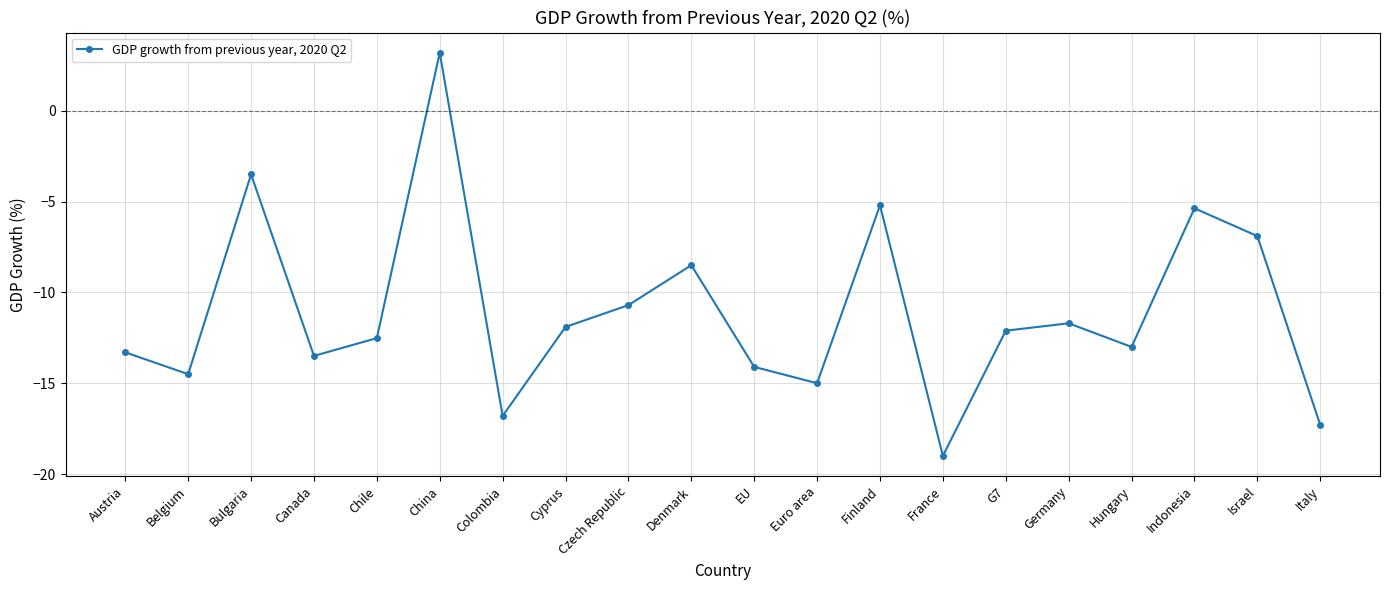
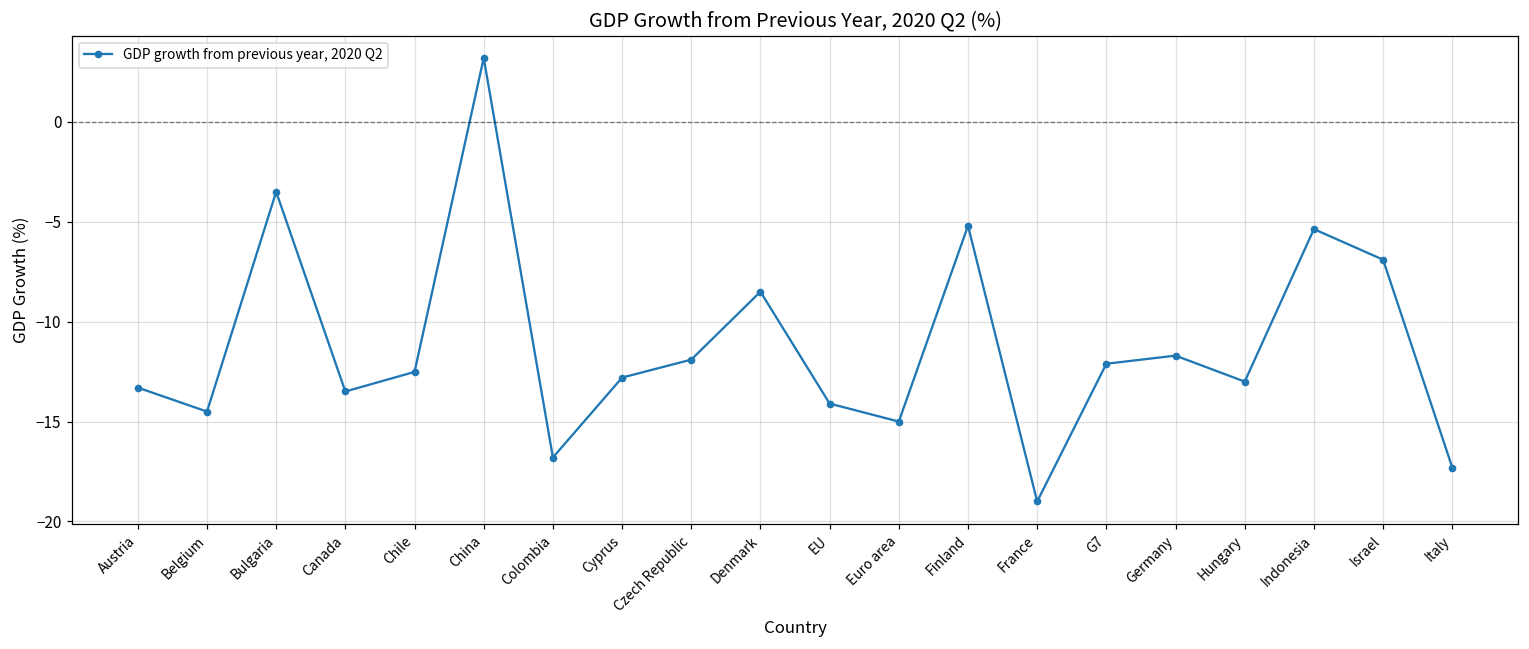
Cyprus: -11.9 -> -12.8
Czech Republic: -10.7 -> -11.9
